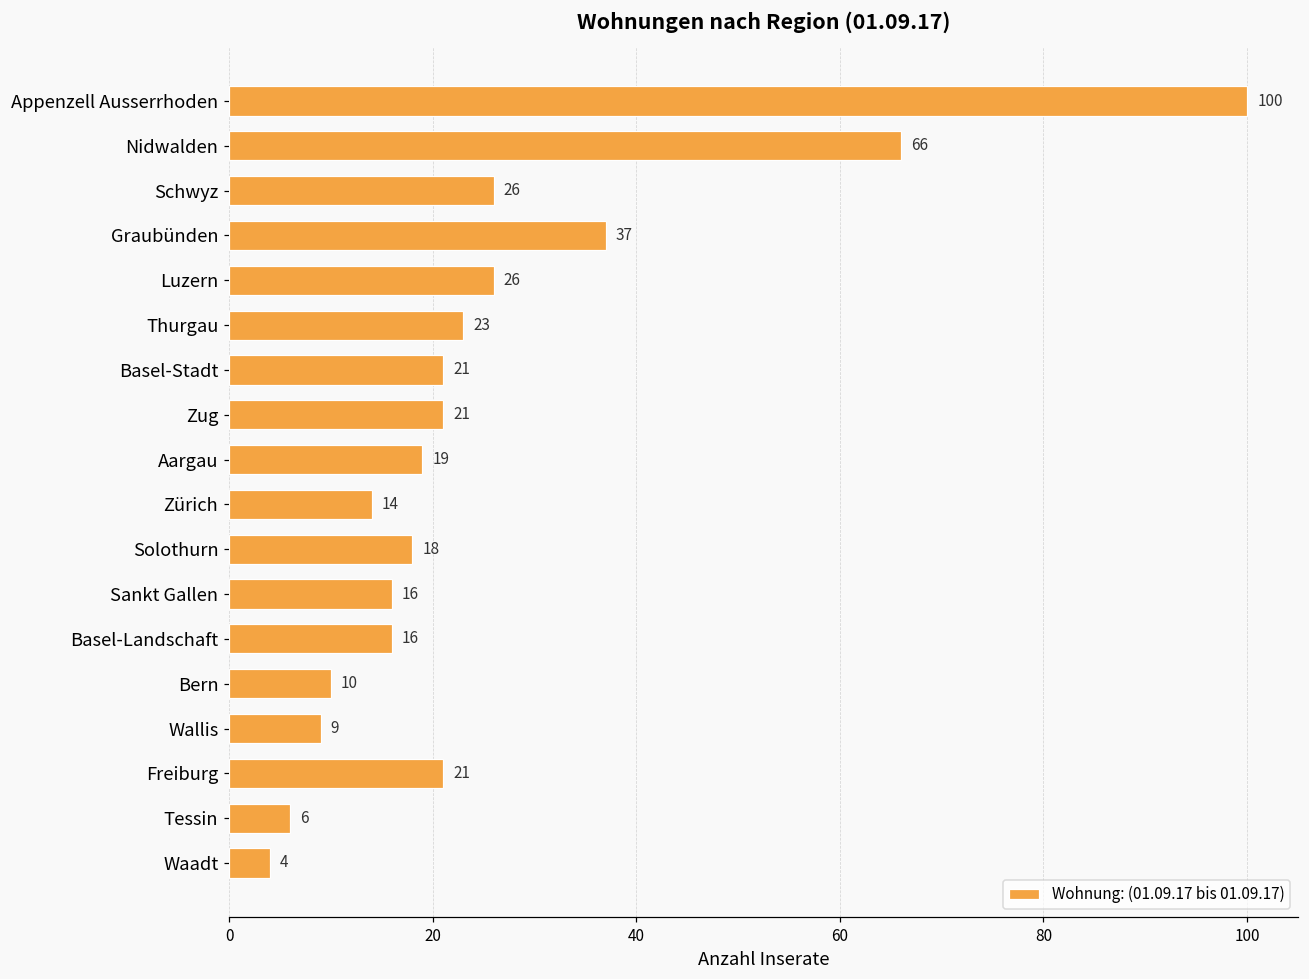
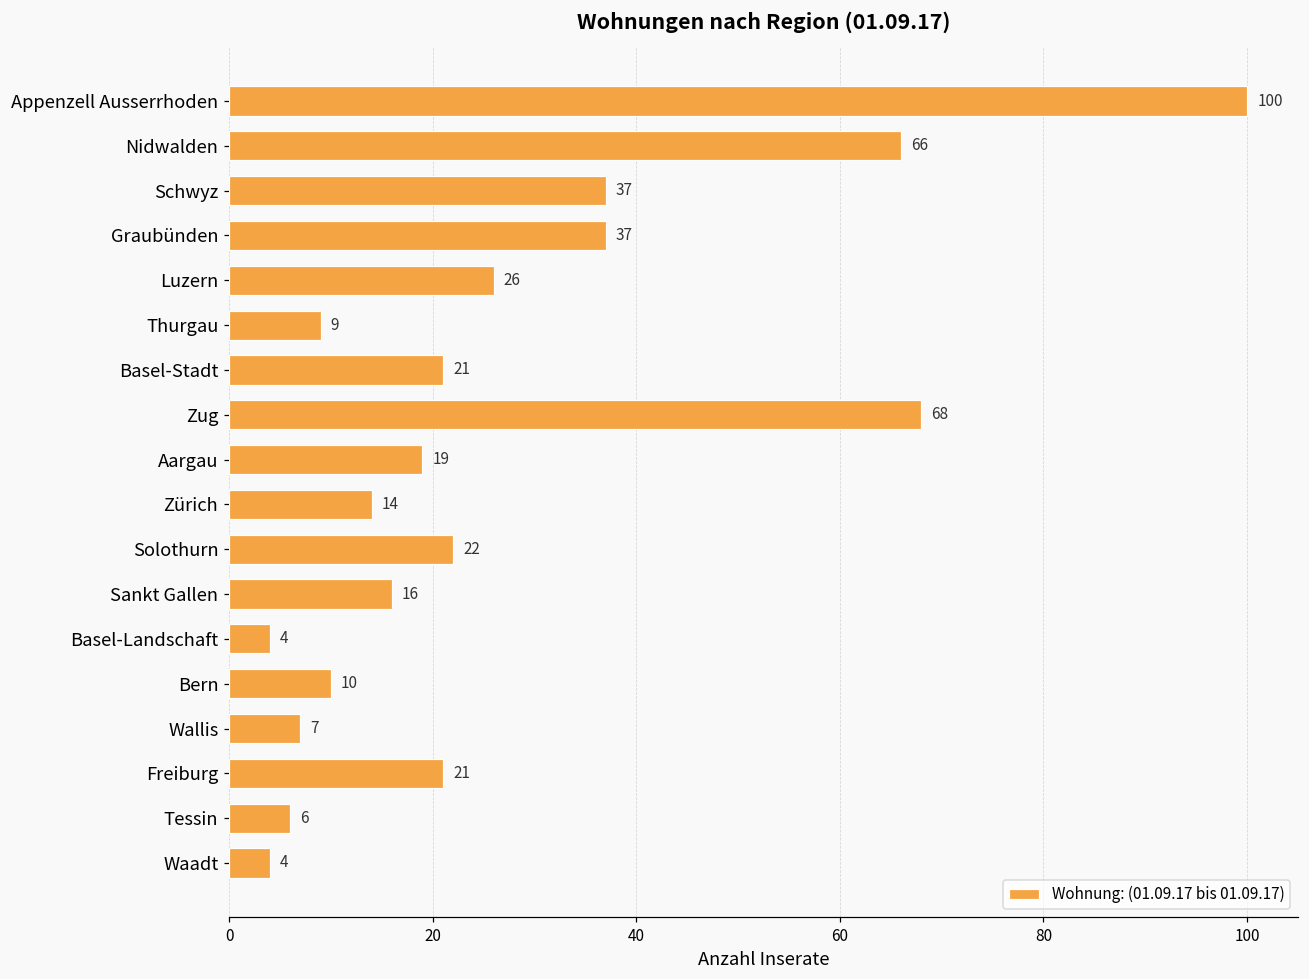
Schwyz: 26 -> 37
Thurgau: 23 -> 9
Zug: 21 -> 68
Solothurn: 18 -> 22
Basel-Landschaft: 16 -> 4
Wallis: 9 -> 7
